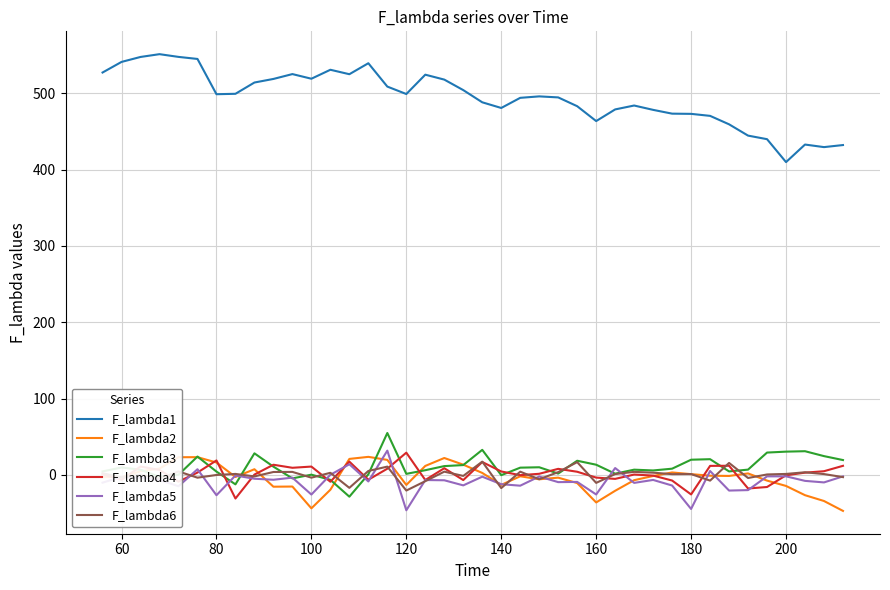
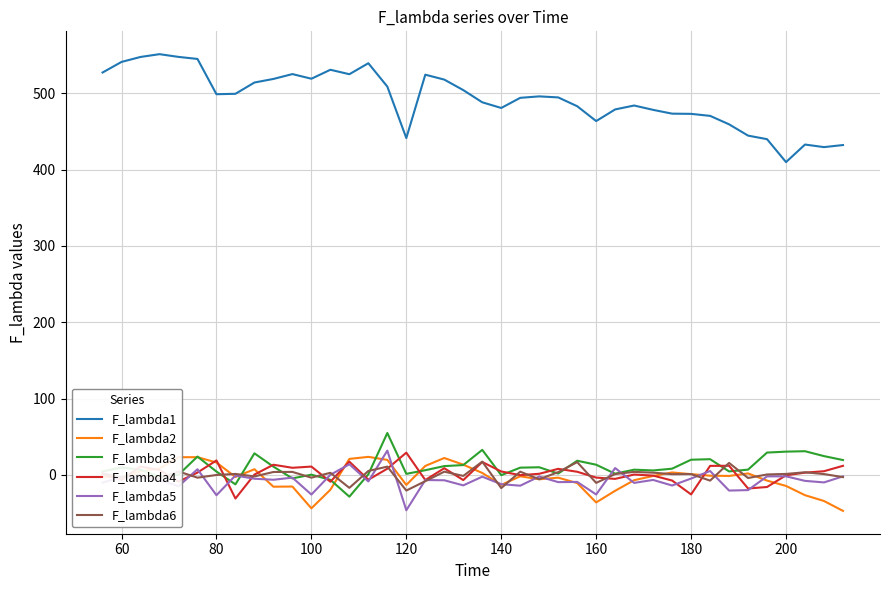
F_lambda1, 120: 500 -> 440
F_lambda5, 180: -40 -> 0
